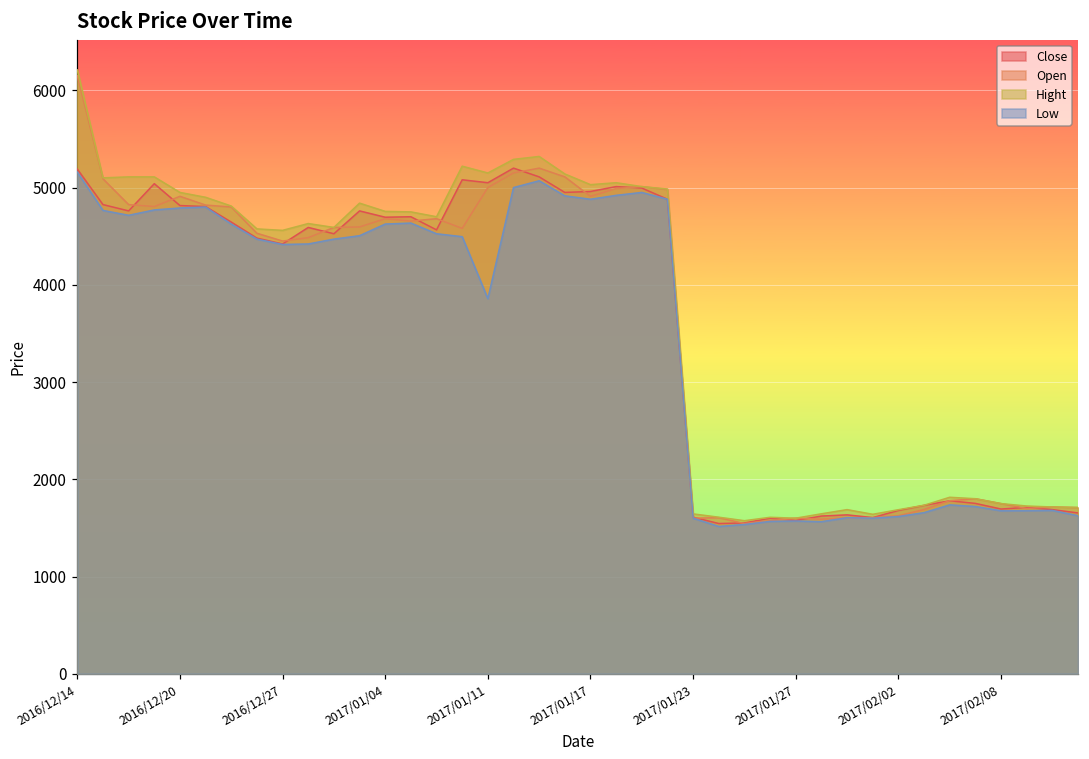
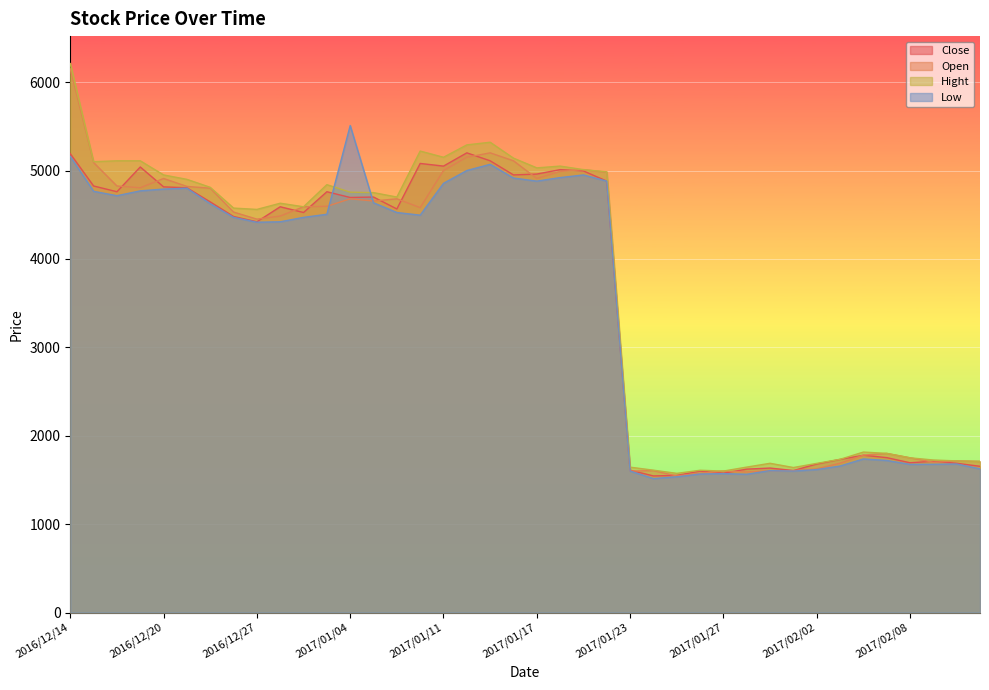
Low, 2017/01/04: 4600 -> 5500
Low, 2017/01/11: 3900 -> 4900
